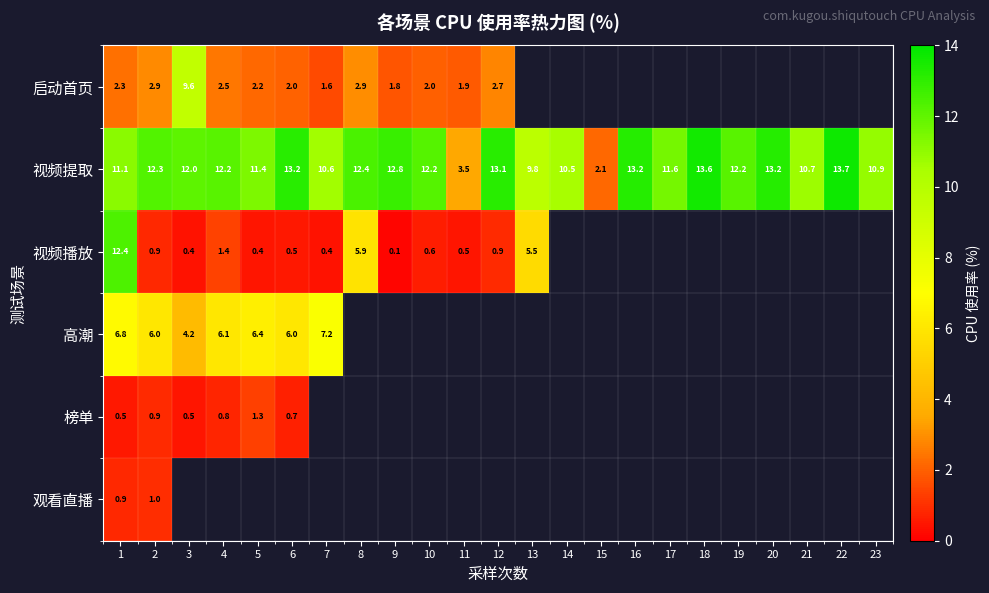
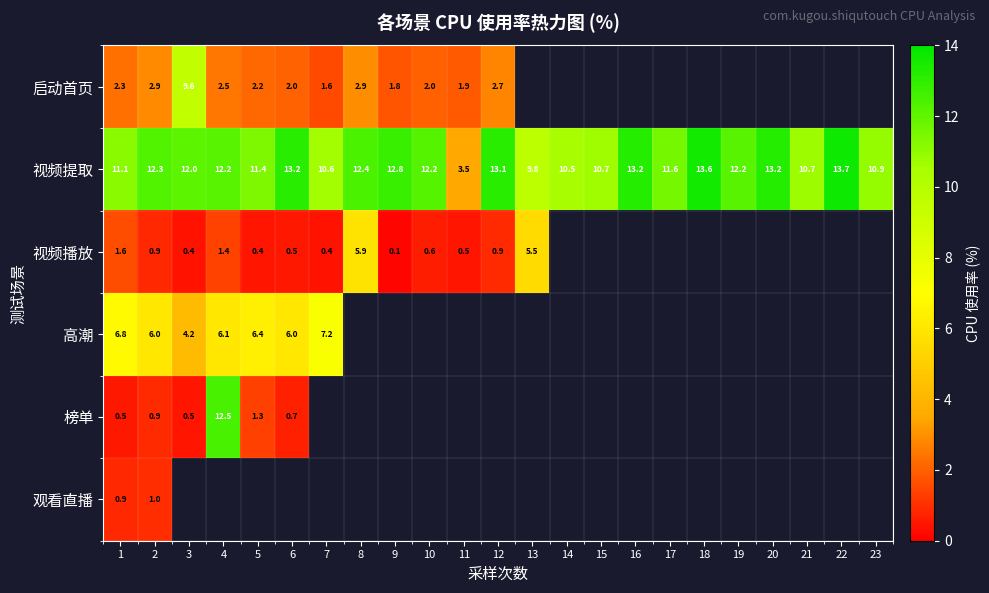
视频提取, 15: 2.1 -> 10.7
视频播放, 1: 12.4 -> 1.6
榜单, 4: 0.8 -> 12.5
